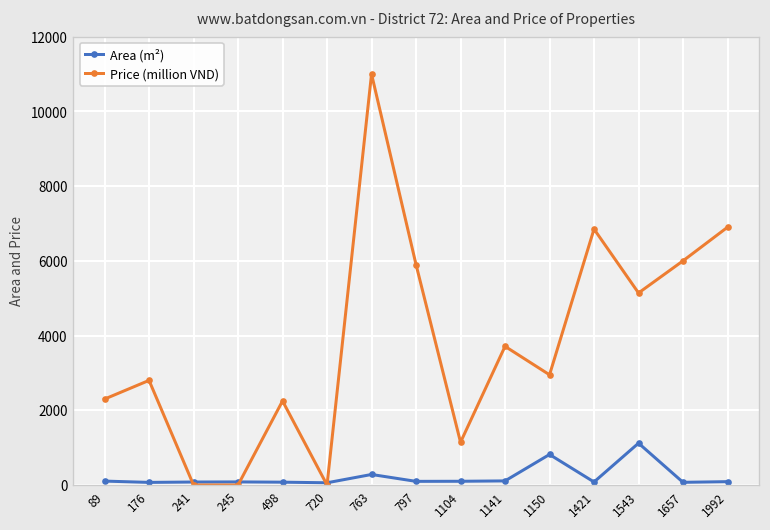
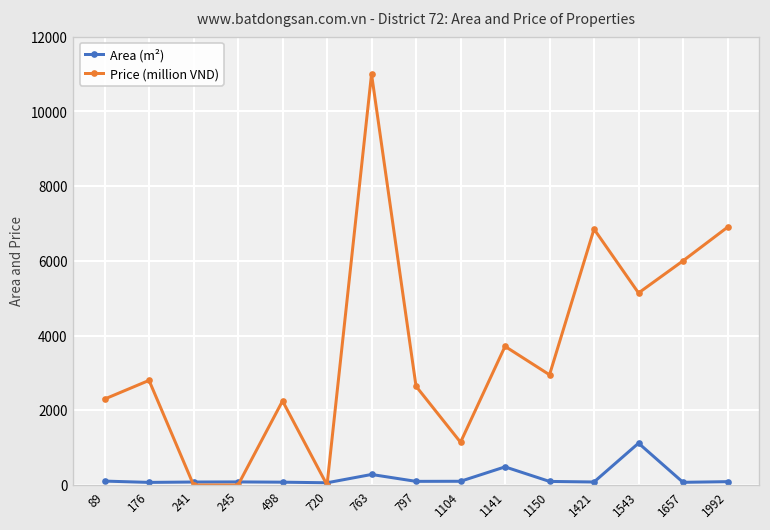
Price (million VND), 797: 5900 -> 2600
Area (m²), 1141: 100 -> 500
Area (m²), 1150: 800 -> 100
